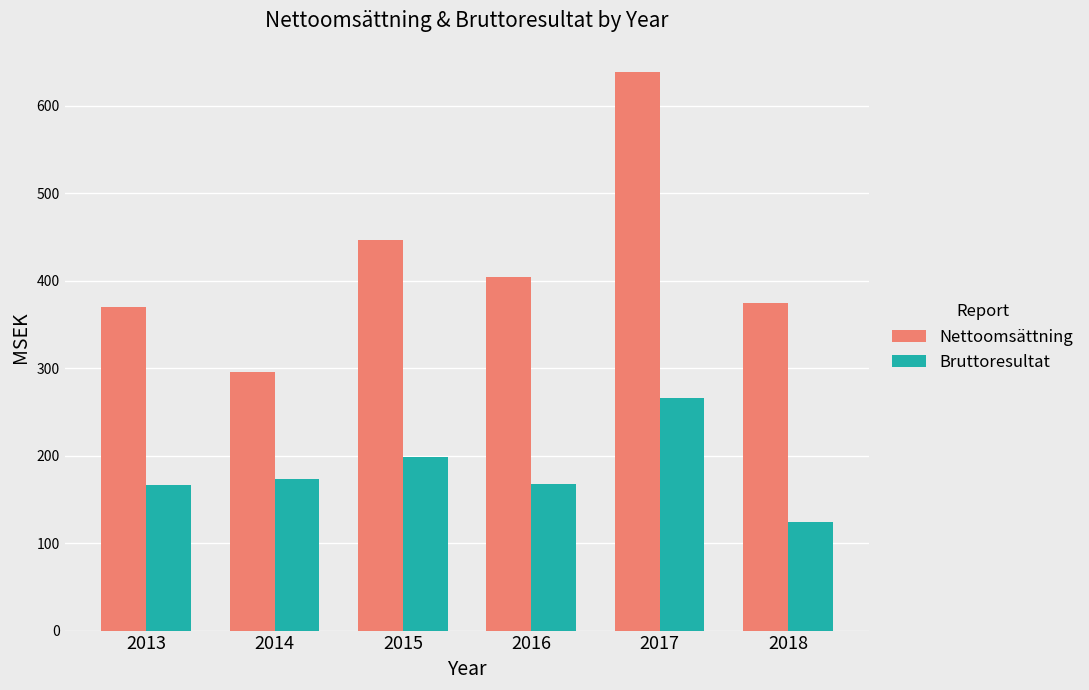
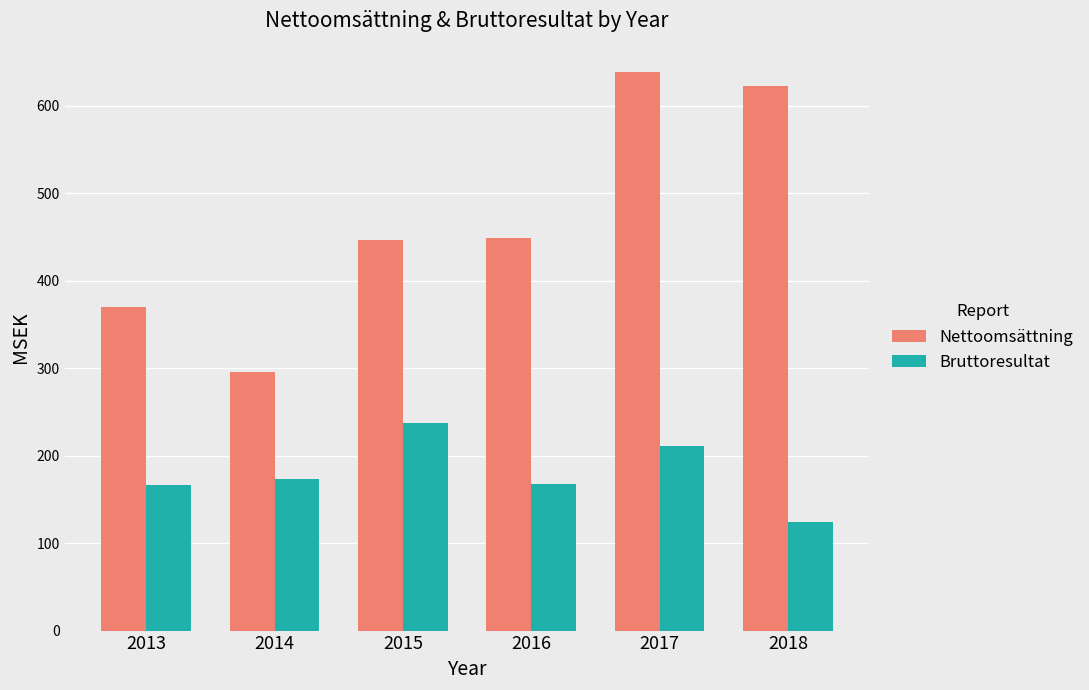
Bruttoresultat, 2015: 200 -> 240
Nettoomsättning, 2016: 400 -> 450
Bruttoresultat, 2017: 270 -> 210
Nettoomsättning, 2018: 370 -> 620
